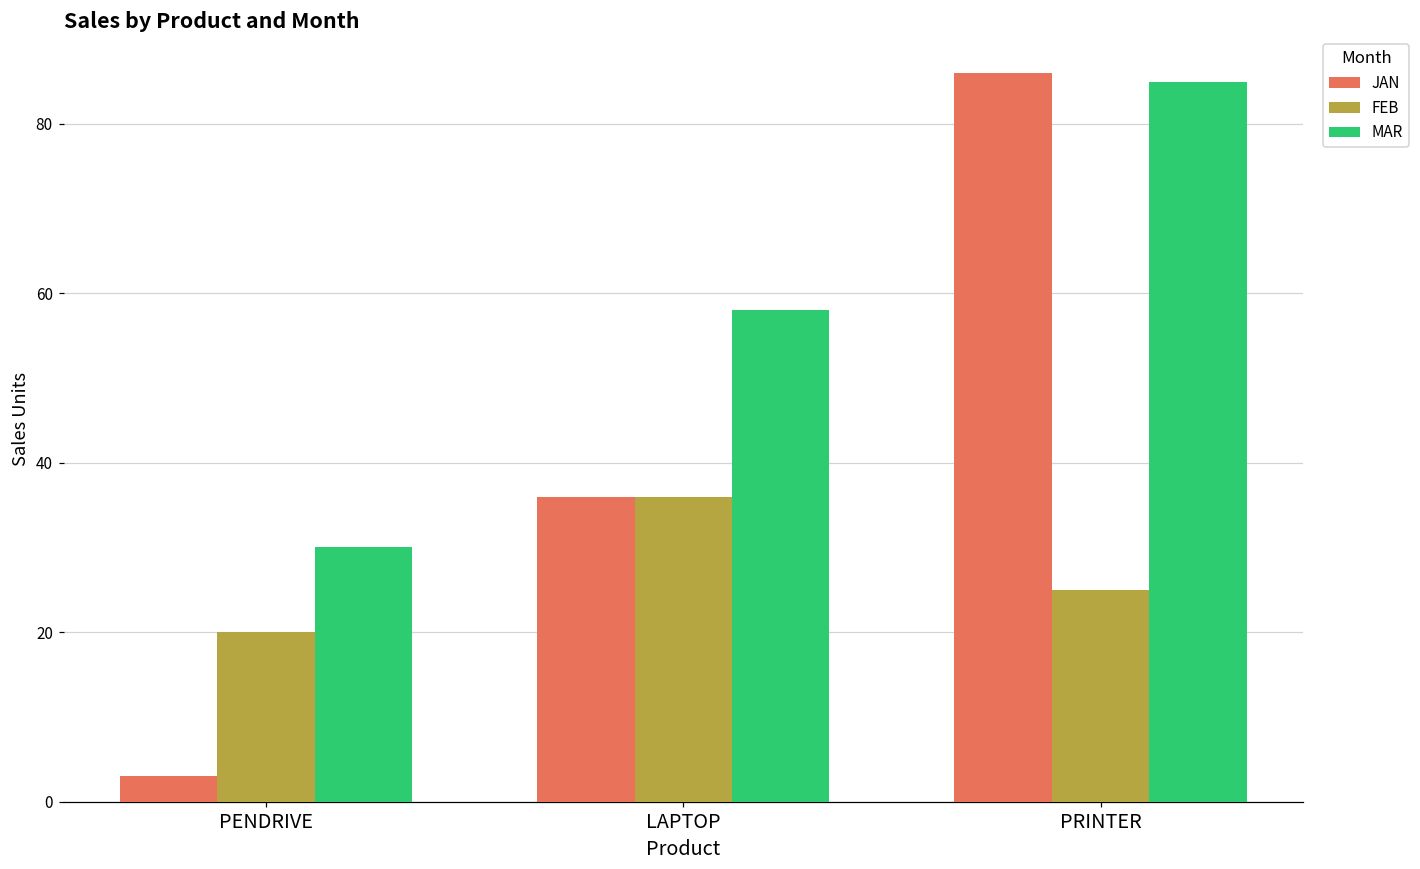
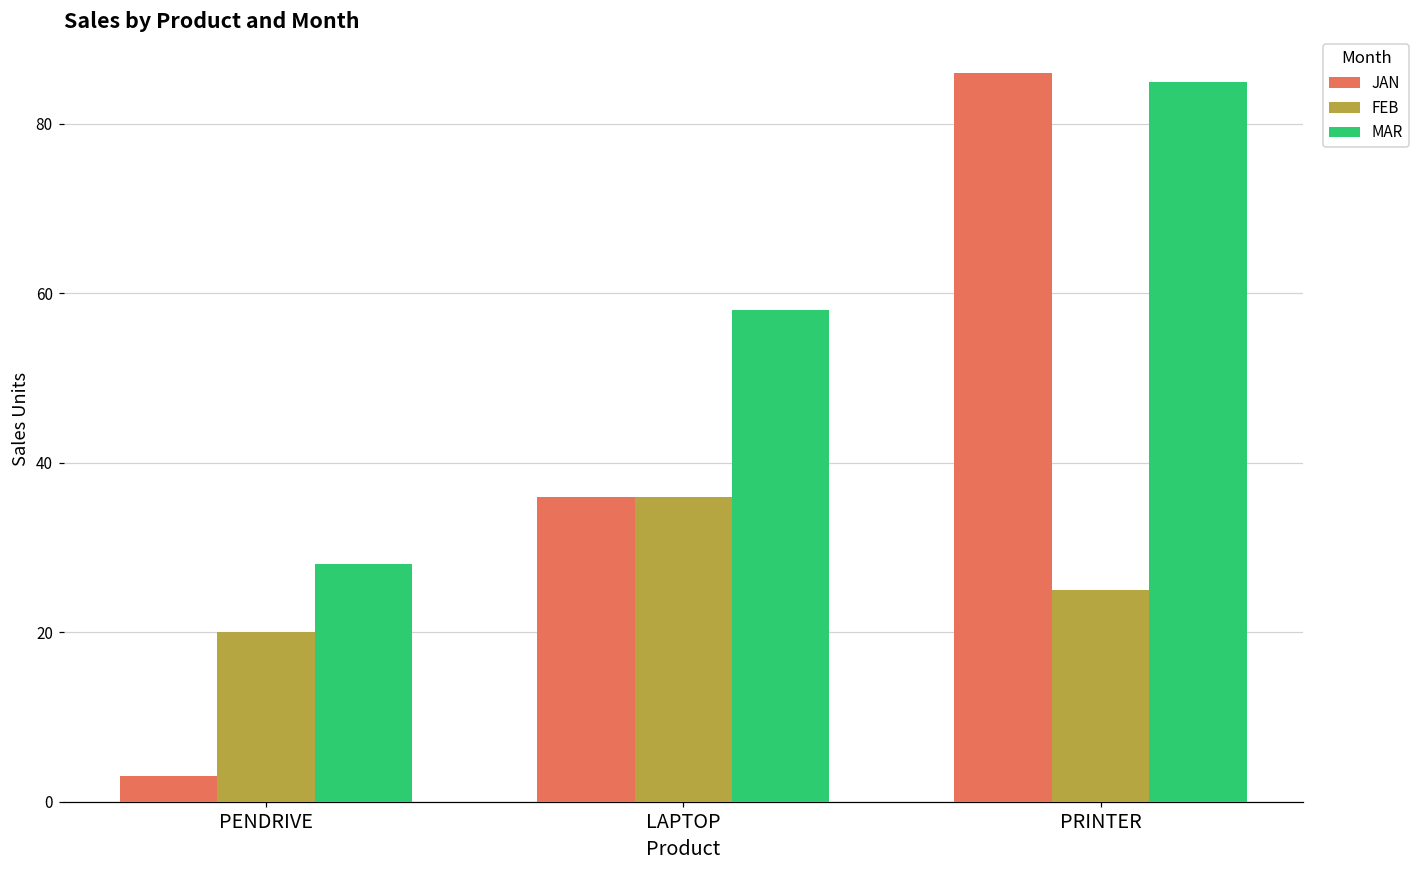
MAR, PENDRIVE: 30 -> 28
